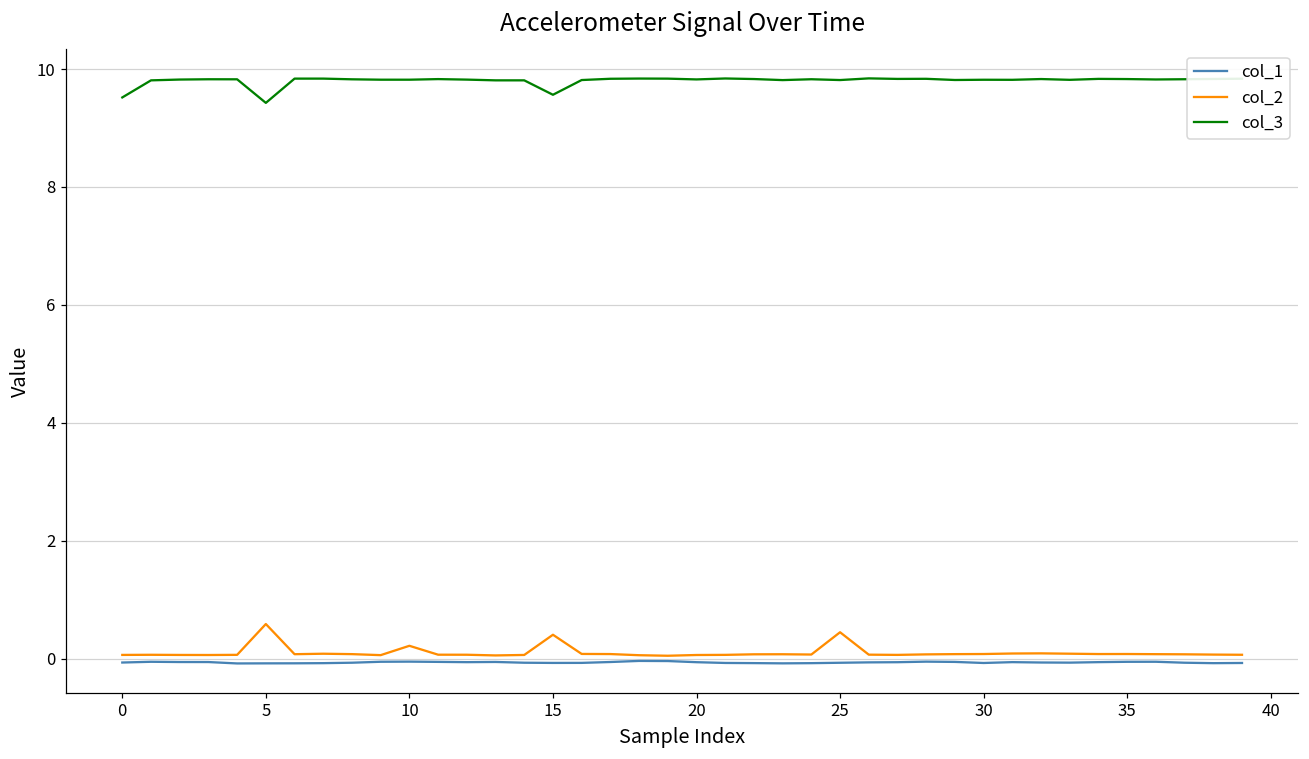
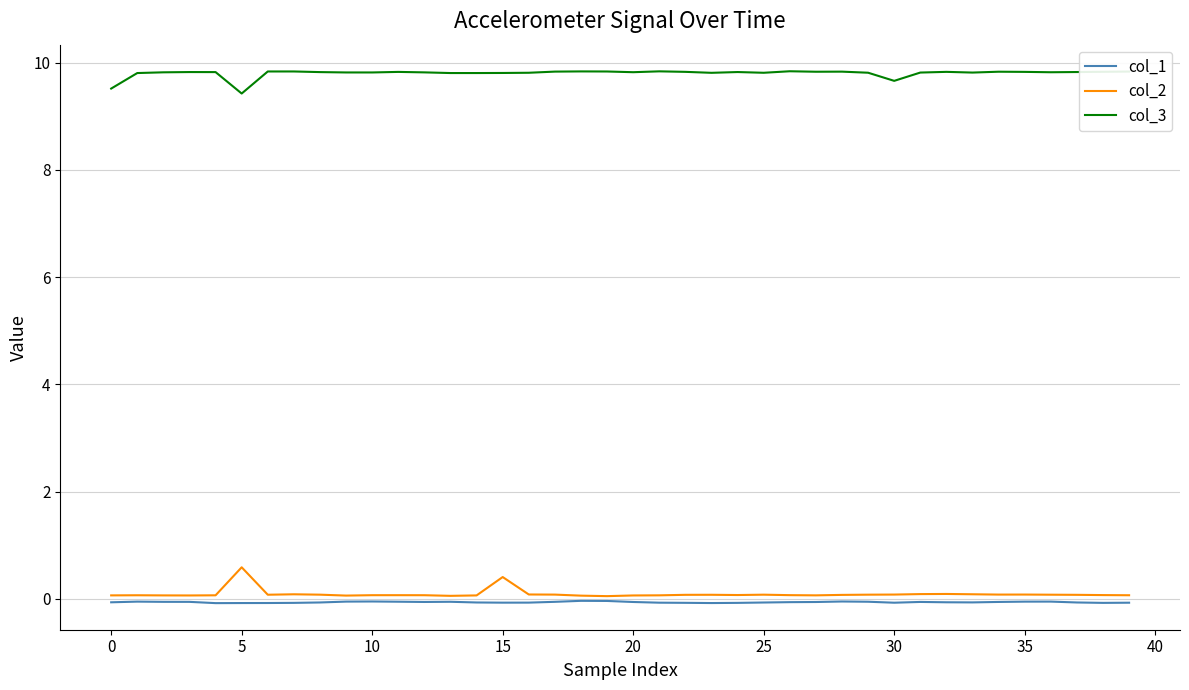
col_2, 10: 0.2 -> 0.1
col_3, 15: 9.6 -> 9.8
col_2, 25: 0.4 -> 0.1
col_3, 30: 9.8 -> 9.7
